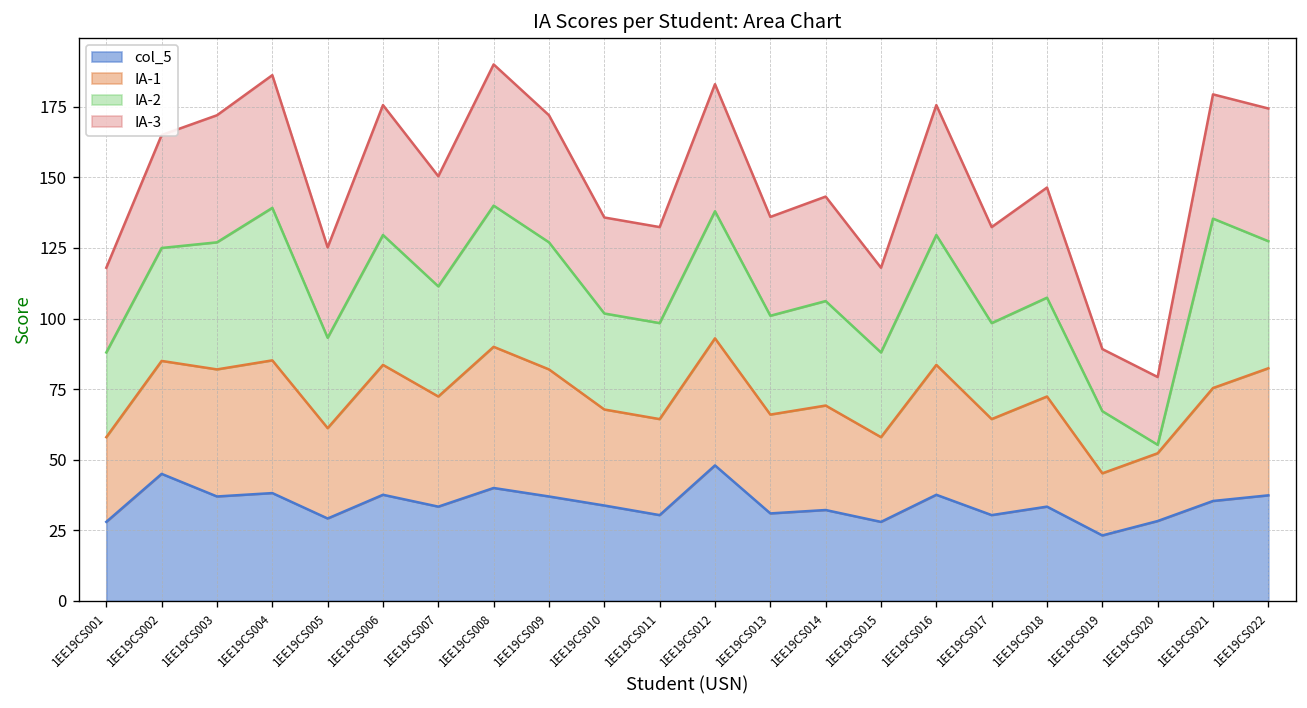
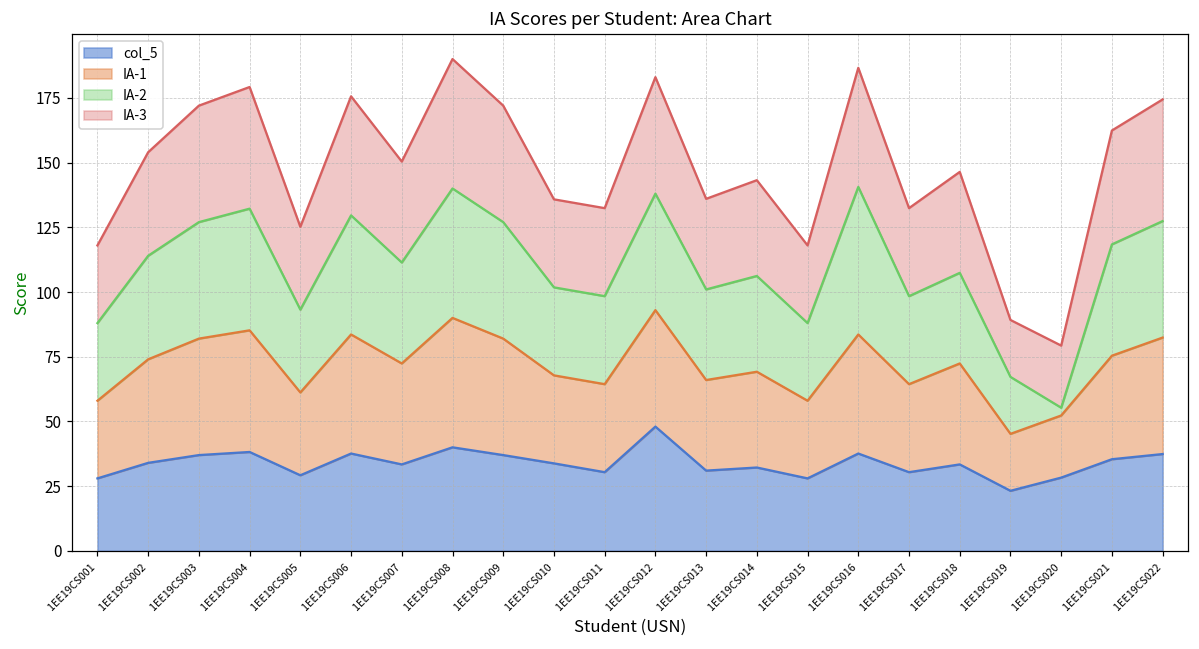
col_5, 1EE19CS002: 45 -> 34
IA-2, 1EE19CS004: 54 -> 47
IA-2, 1EE19CS016: 46 -> 57
IA-2, 1EE19CS021: 60 -> 43
